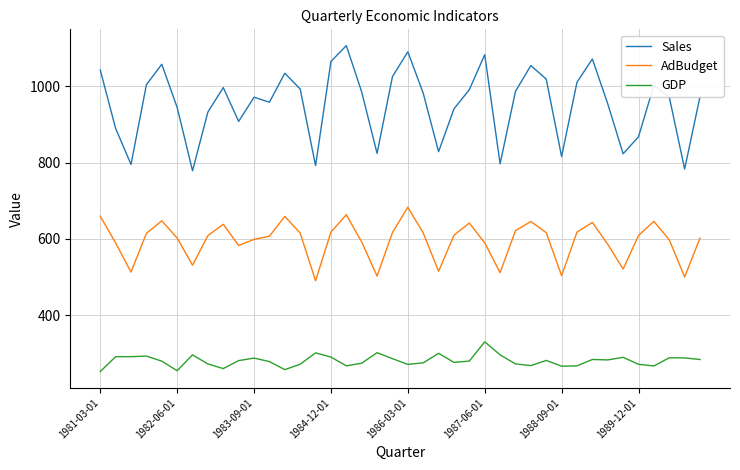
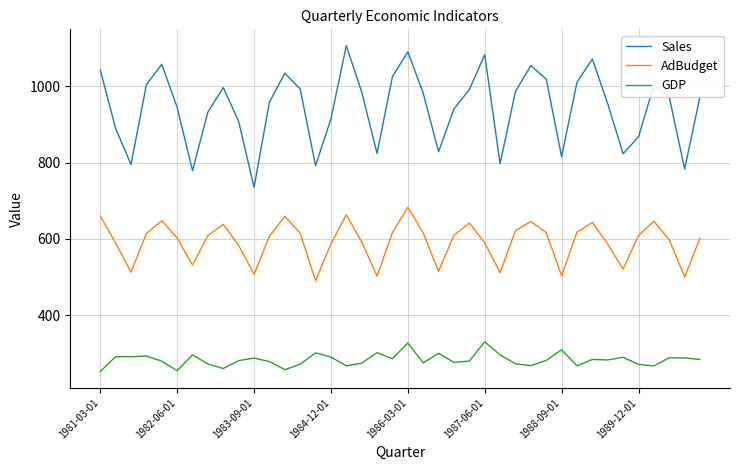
Sales, 1983-09-01: 970 -> 740
AdBudget, 1983-09-01: 600 -> 510
Sales, 1984-12-01: 1060 -> 910
AdBudget, 1984-12-01: 620 -> 590
GDP, 1986-03-01: 270 -> 330
GDP, 1988-09-01: 270 -> 310
